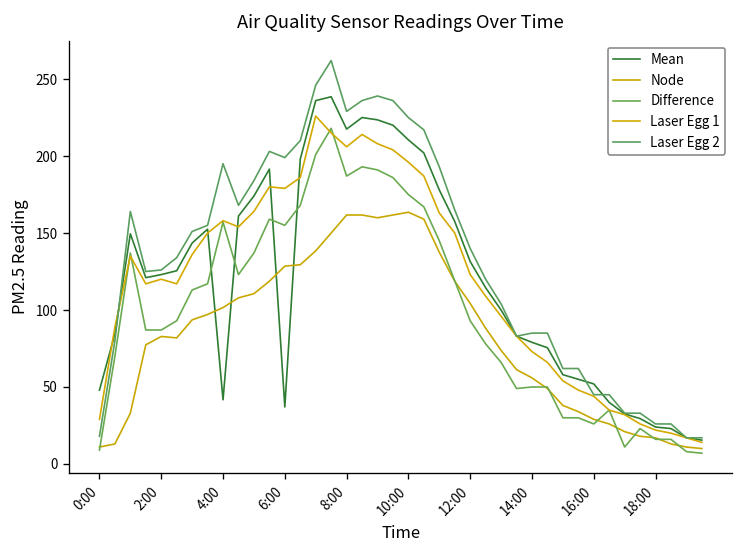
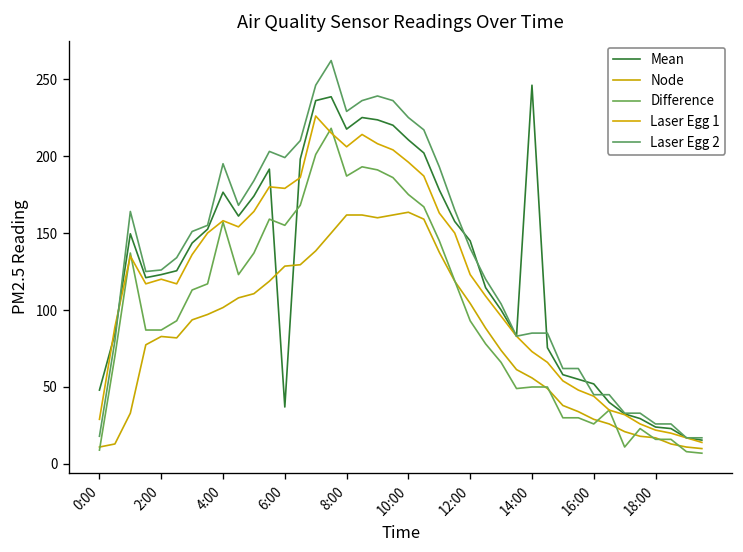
Mean, 4:00: 42 -> 177
Mean, 12:00: 132 -> 145
Mean, 14:00: 79 -> 246
